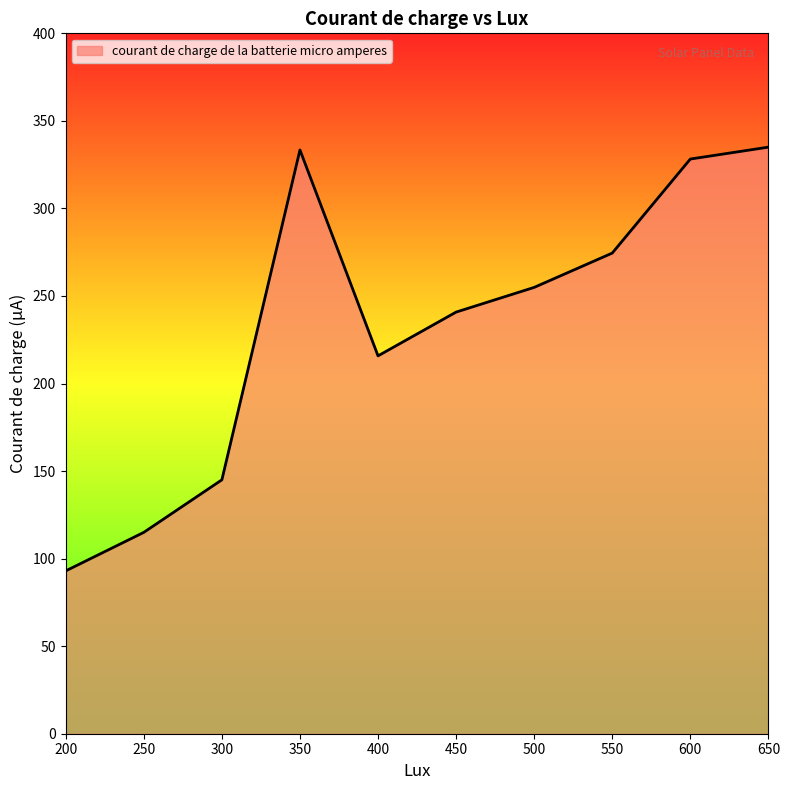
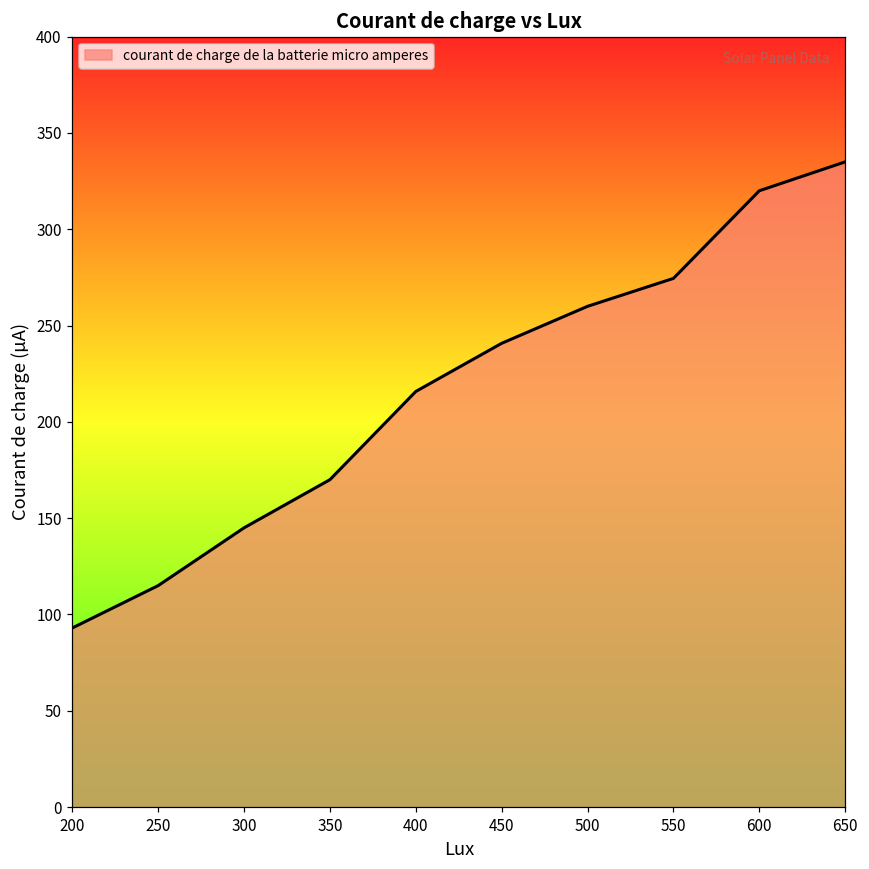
350: 333 -> 170
500: 255 -> 260
600: 328 -> 320
